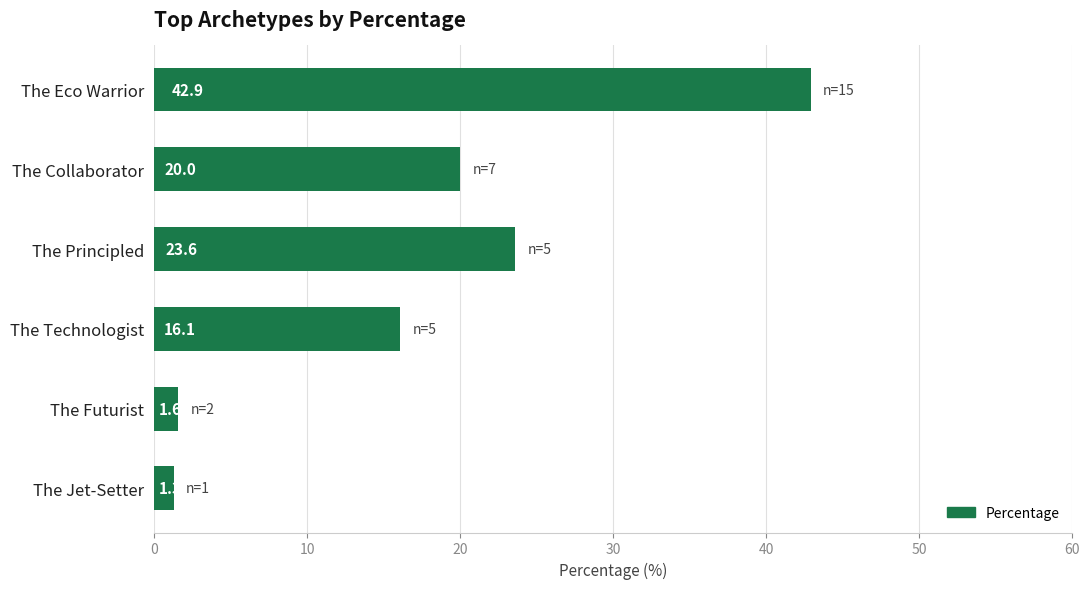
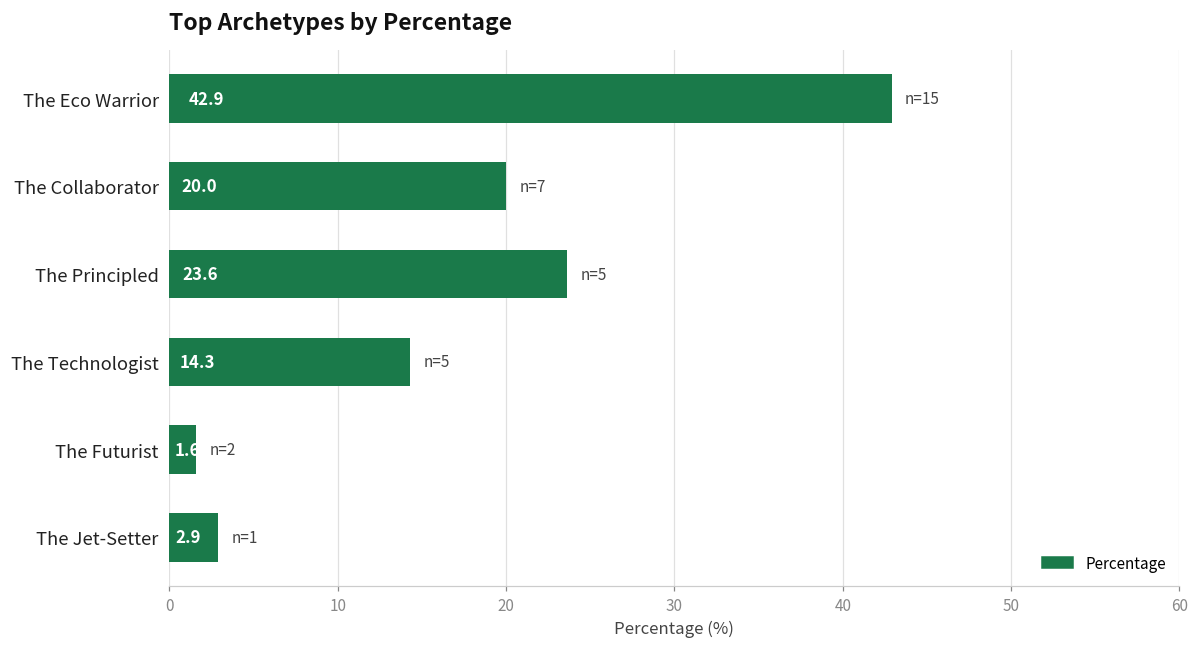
The Technologist: 16.1 -> 14.3
The Jet-Setter: 1.3 -> 2.9
